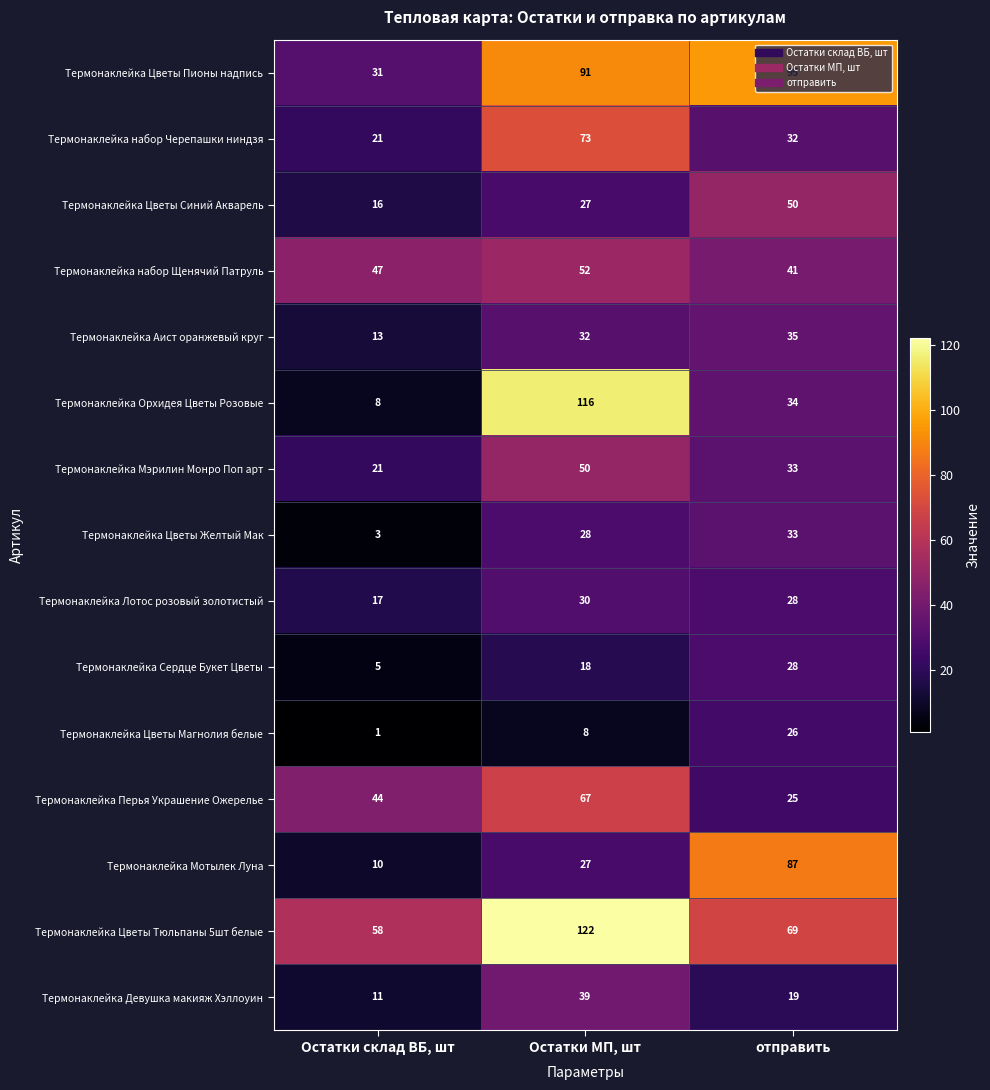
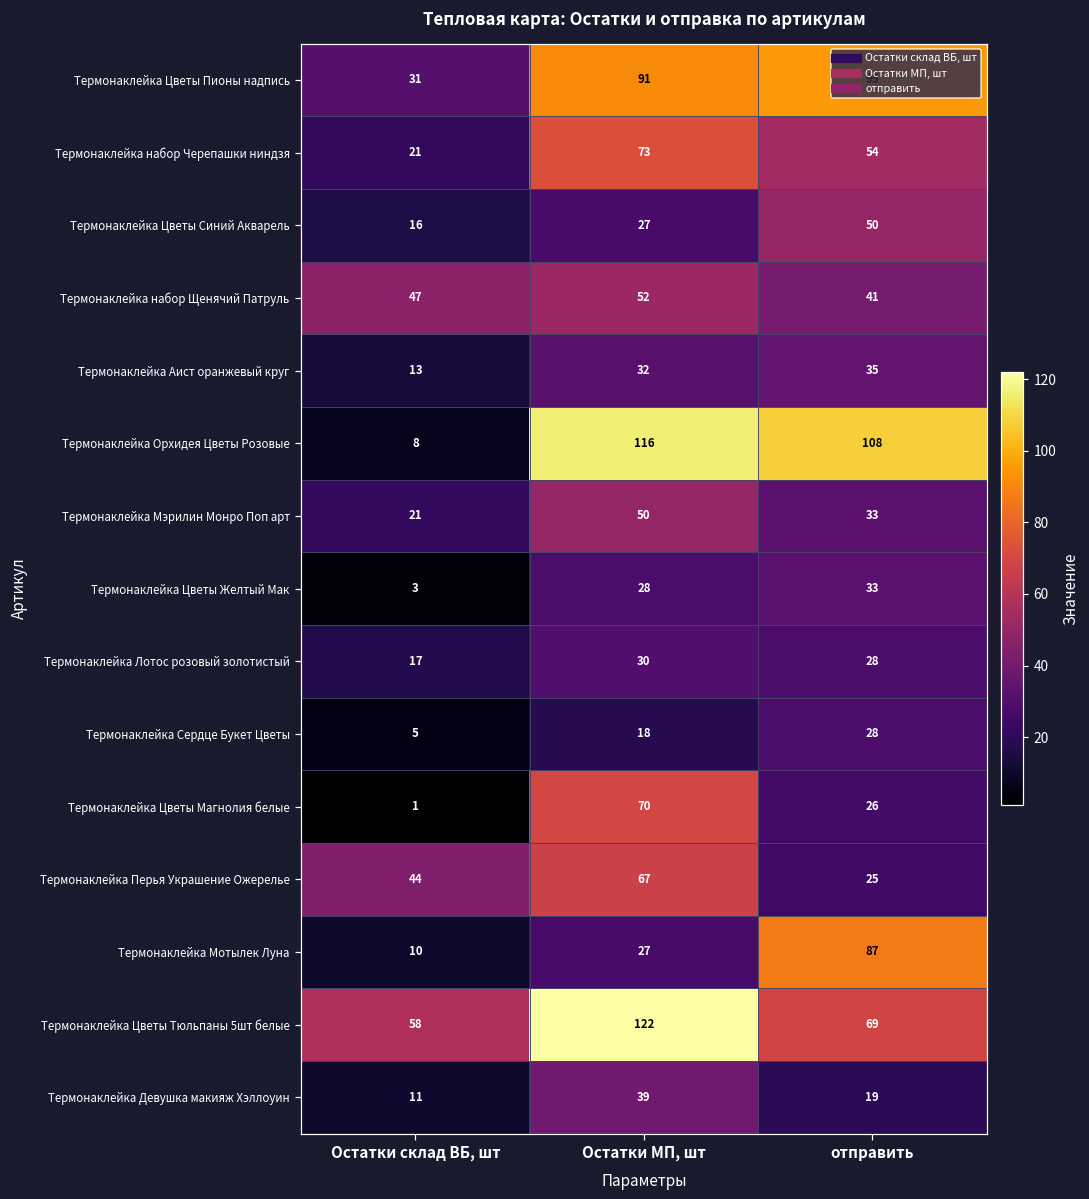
Термонаклейка набор Черепашки ниндзя, отправить: 32 -> 54
Термонаклейка Орхидея Цветы Розовые, отправить: 34 -> 108
Термонаклейка Цветы Магнолия белые, Остатки МП, шт: 8 -> 70
